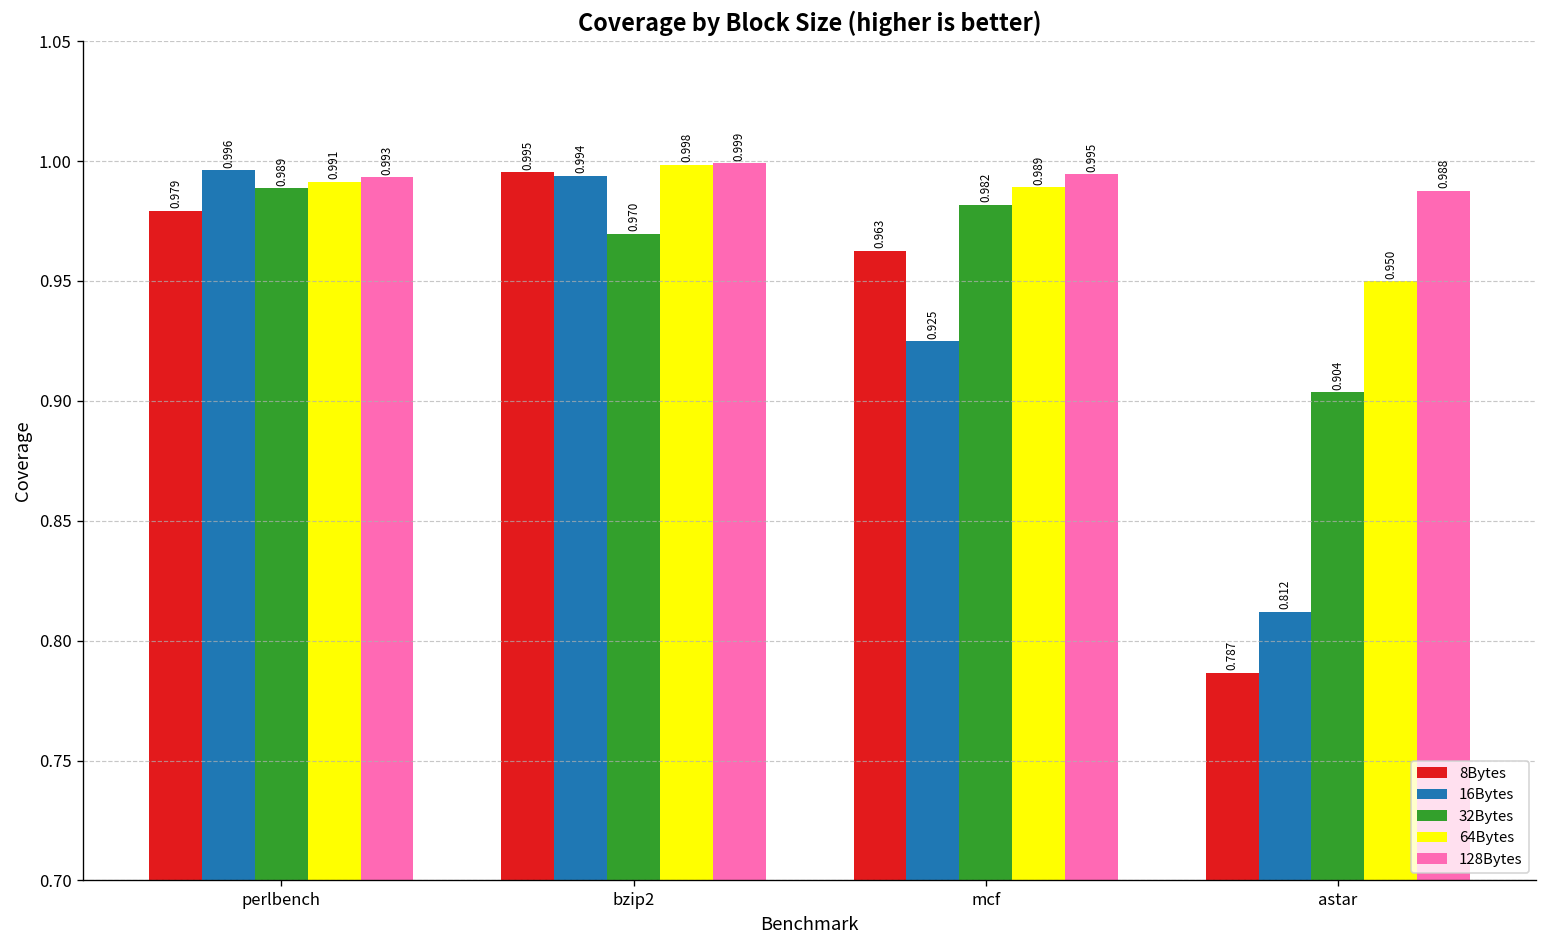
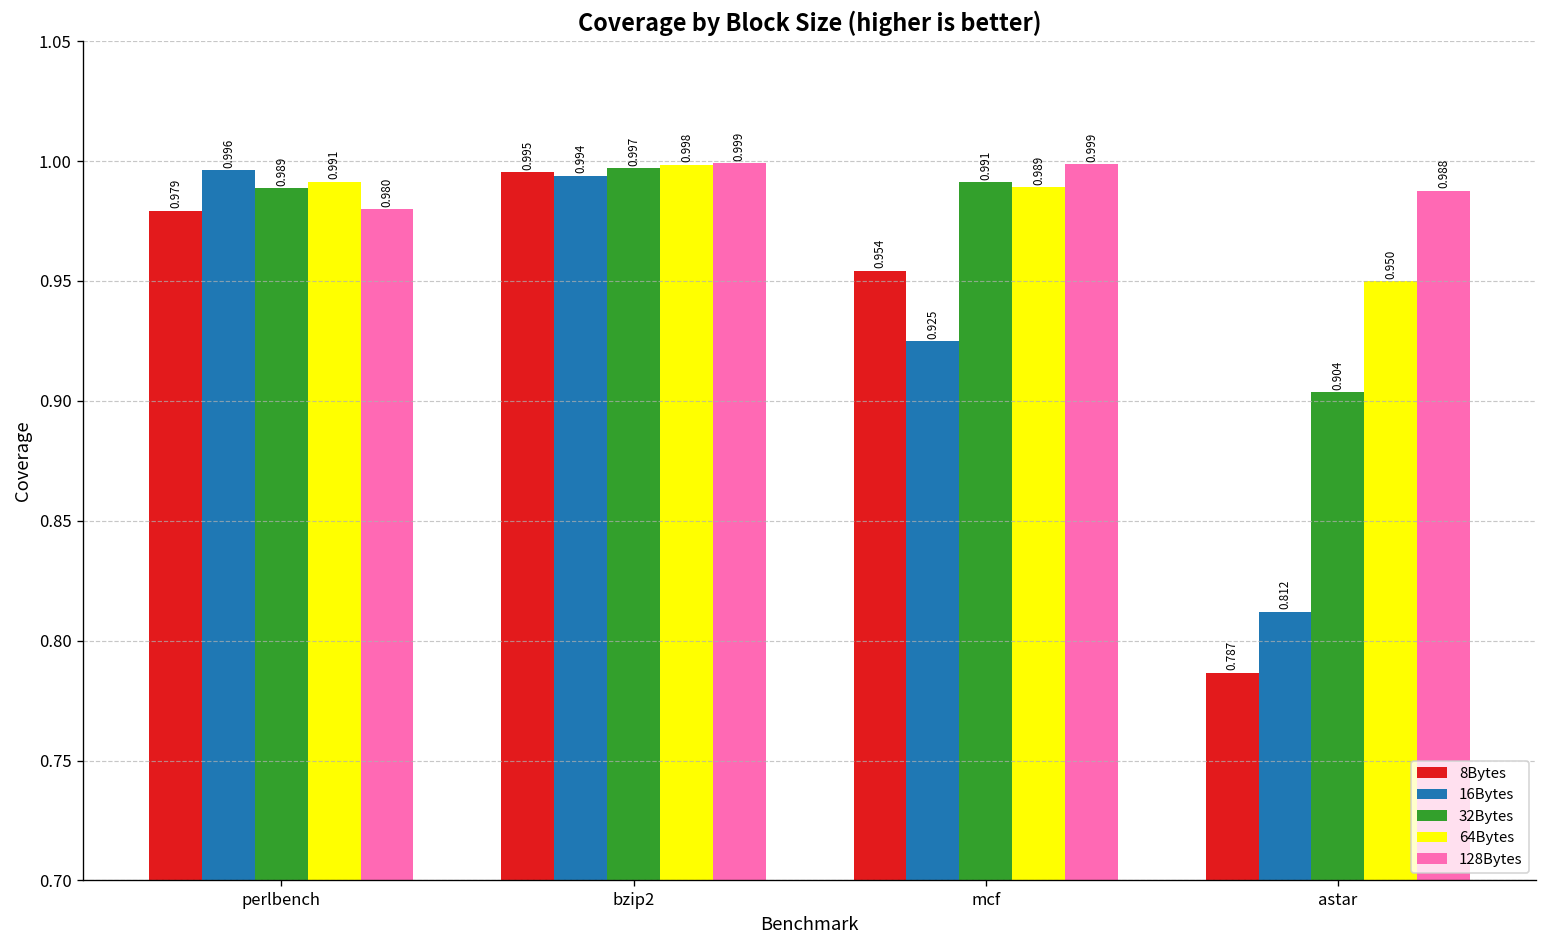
128Bytes, perlbench: 0.993 -> 0.980
32Bytes, bzip2: 0.970 -> 0.997
8Bytes, mcf: 0.963 -> 0.954
32Bytes, mcf: 0.982 -> 0.991
128Bytes, mcf: 0.995 -> 0.999
